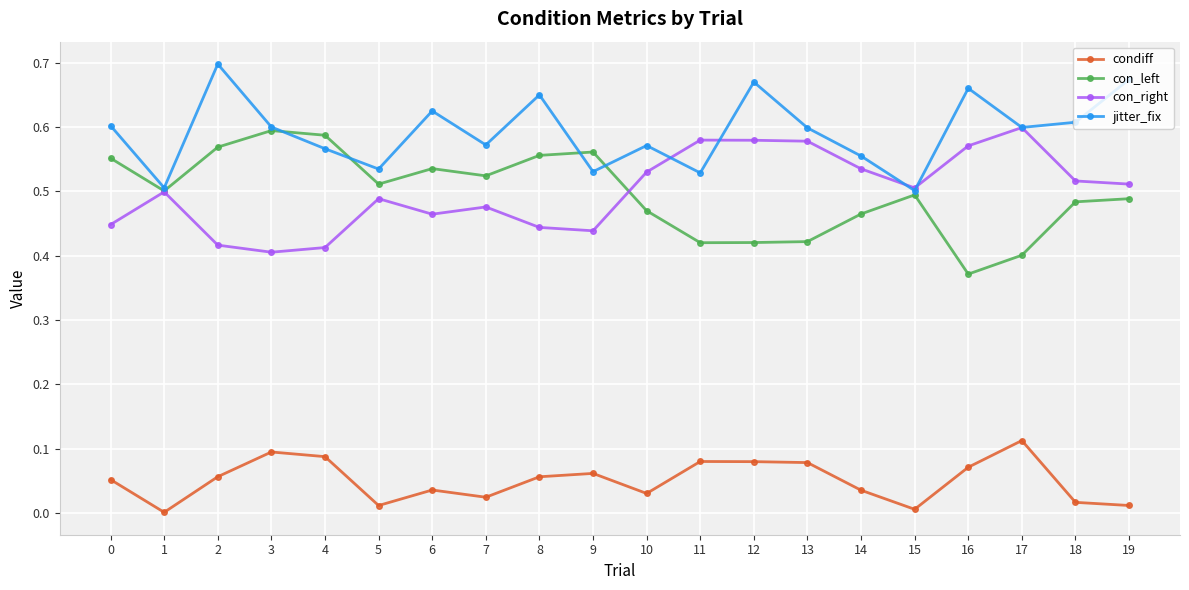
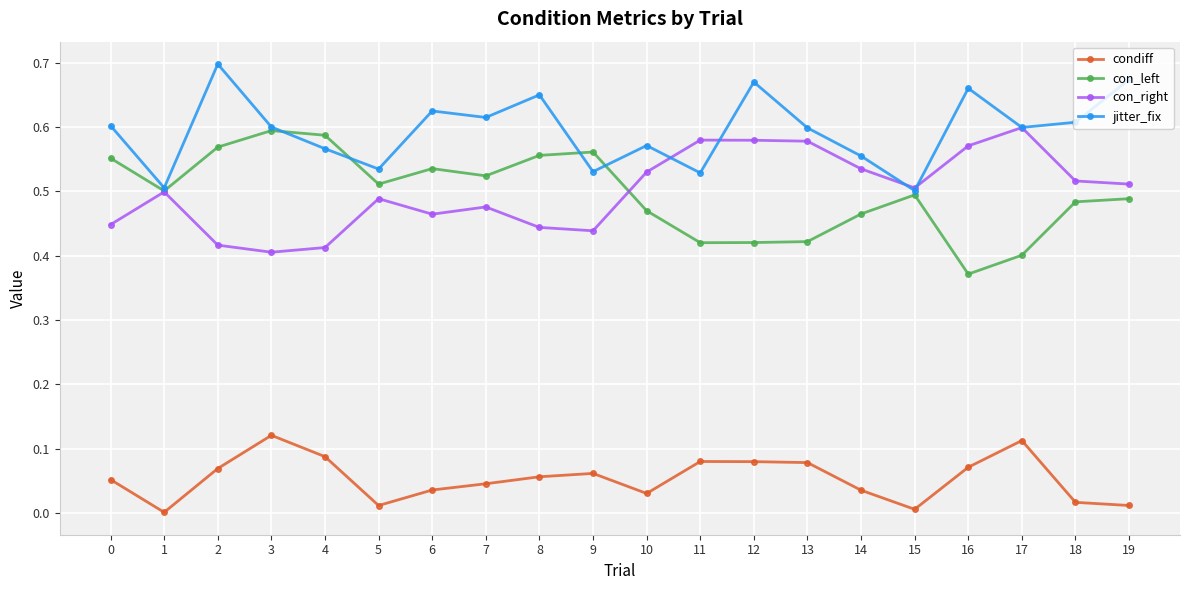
condiff, 2: 0.06 -> 0.07
condiff, 3: 0.09 -> 0.12
condiff, 7: 0.02 -> 0.05
jitter_fix, 7: 0.57 -> 0.62
